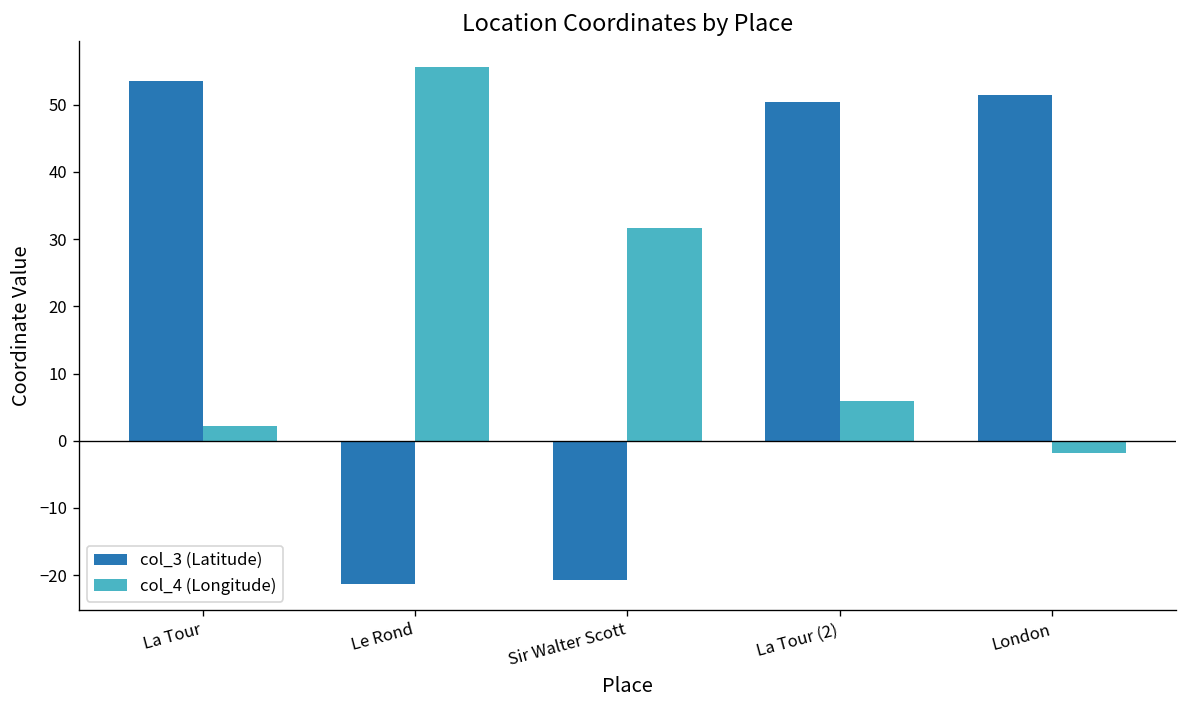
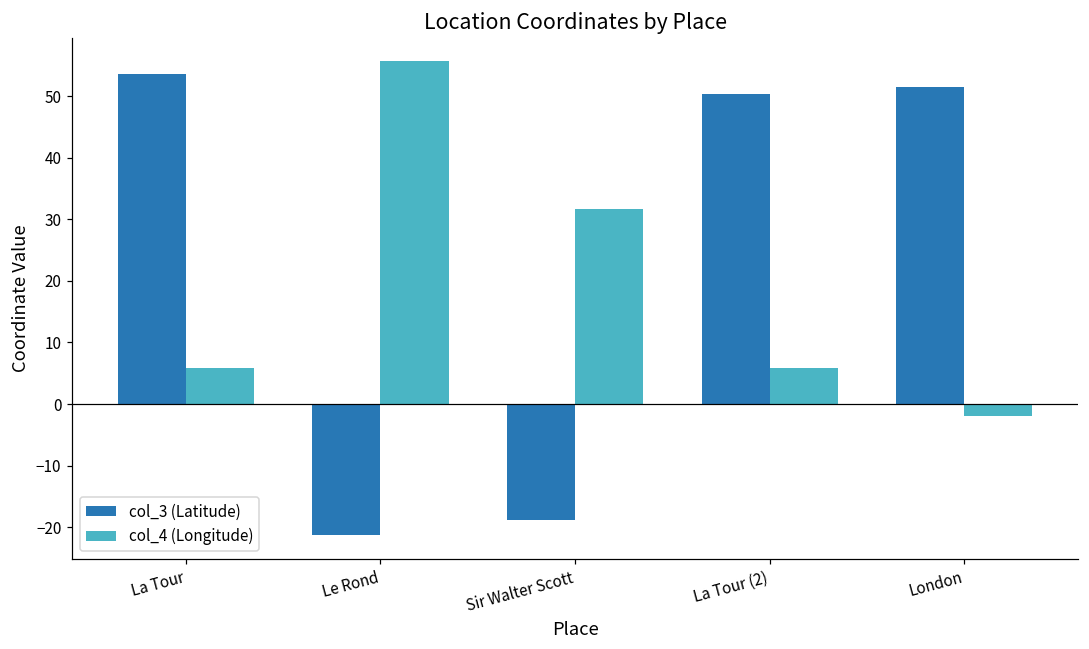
col_4 (Longitude), La Tour: 2 -> 6
col_3 (Latitude), Sir Walter Scott: -21 -> -19
